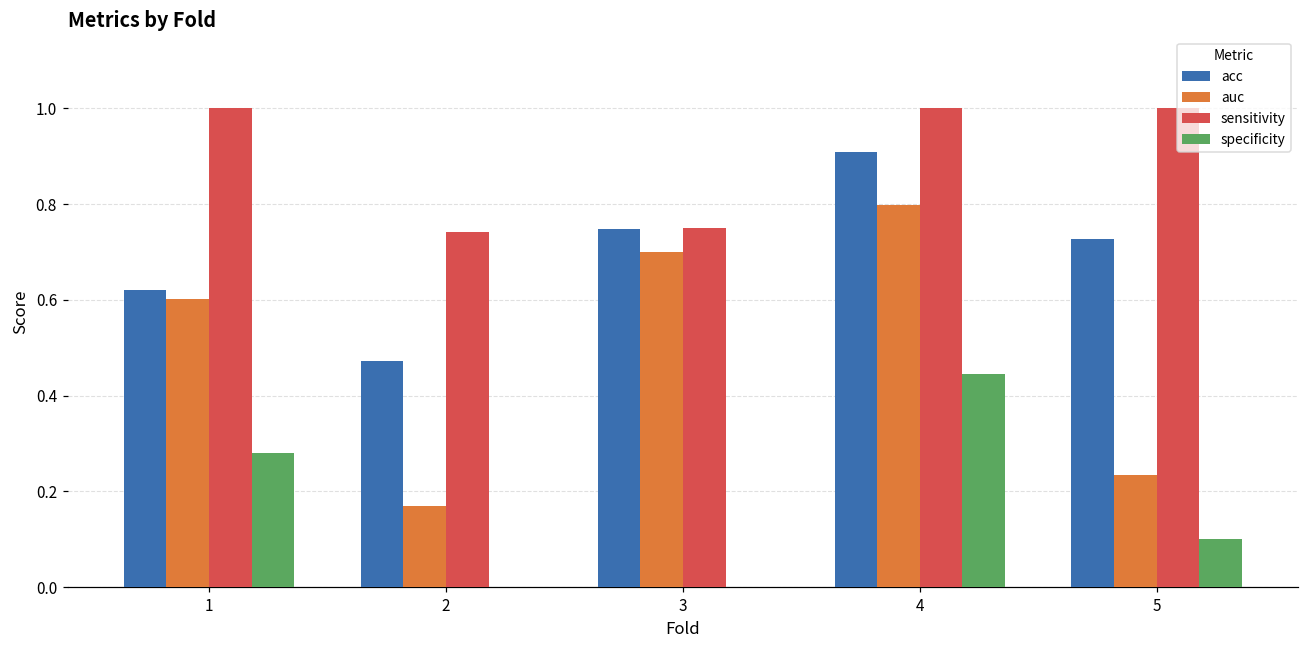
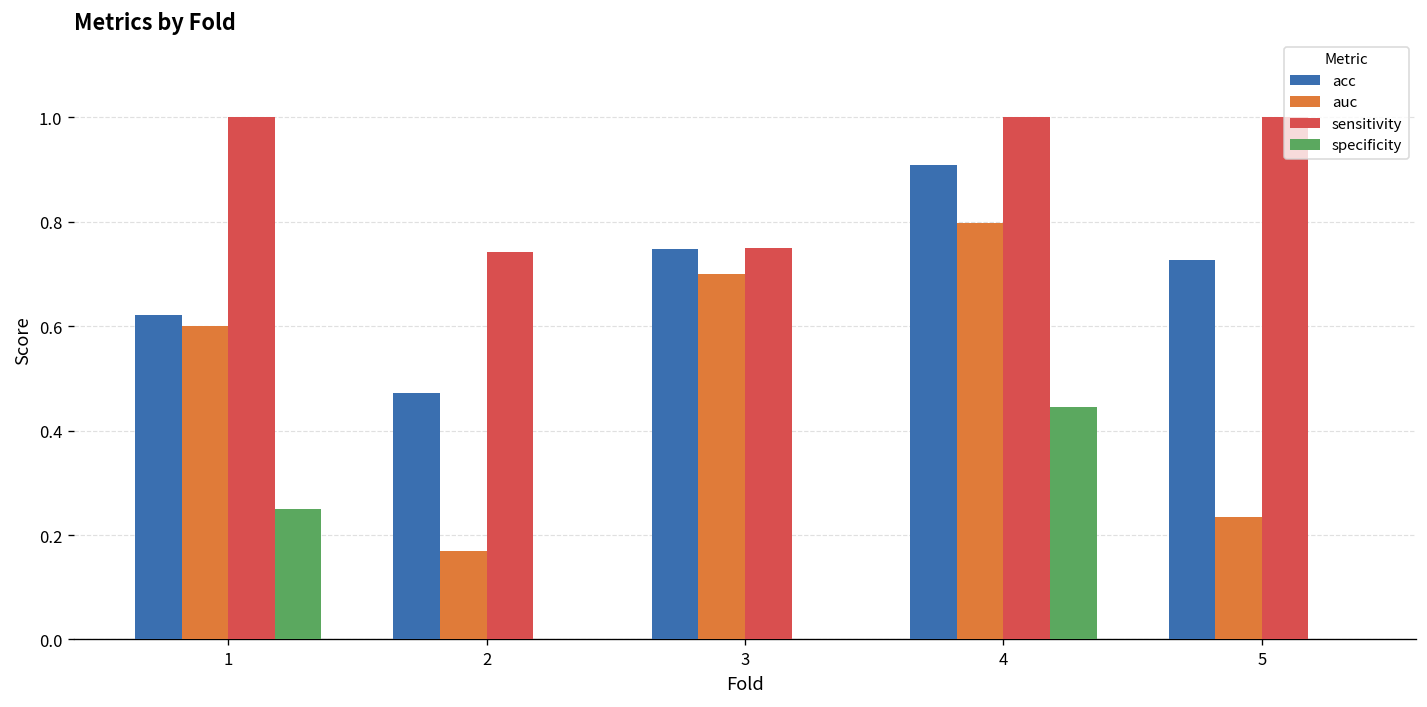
specificity, 1: 0.28 -> 0.25
specificity, 5: 0.1 -> 0.0
